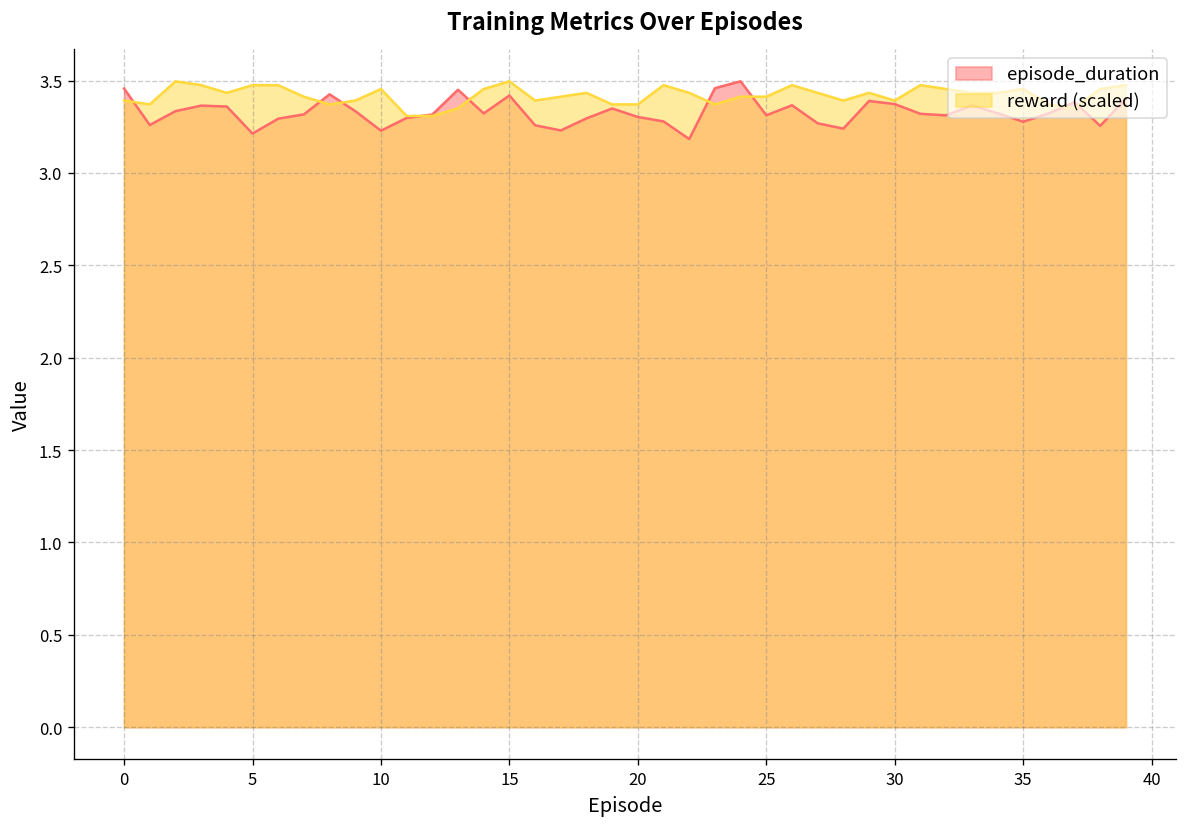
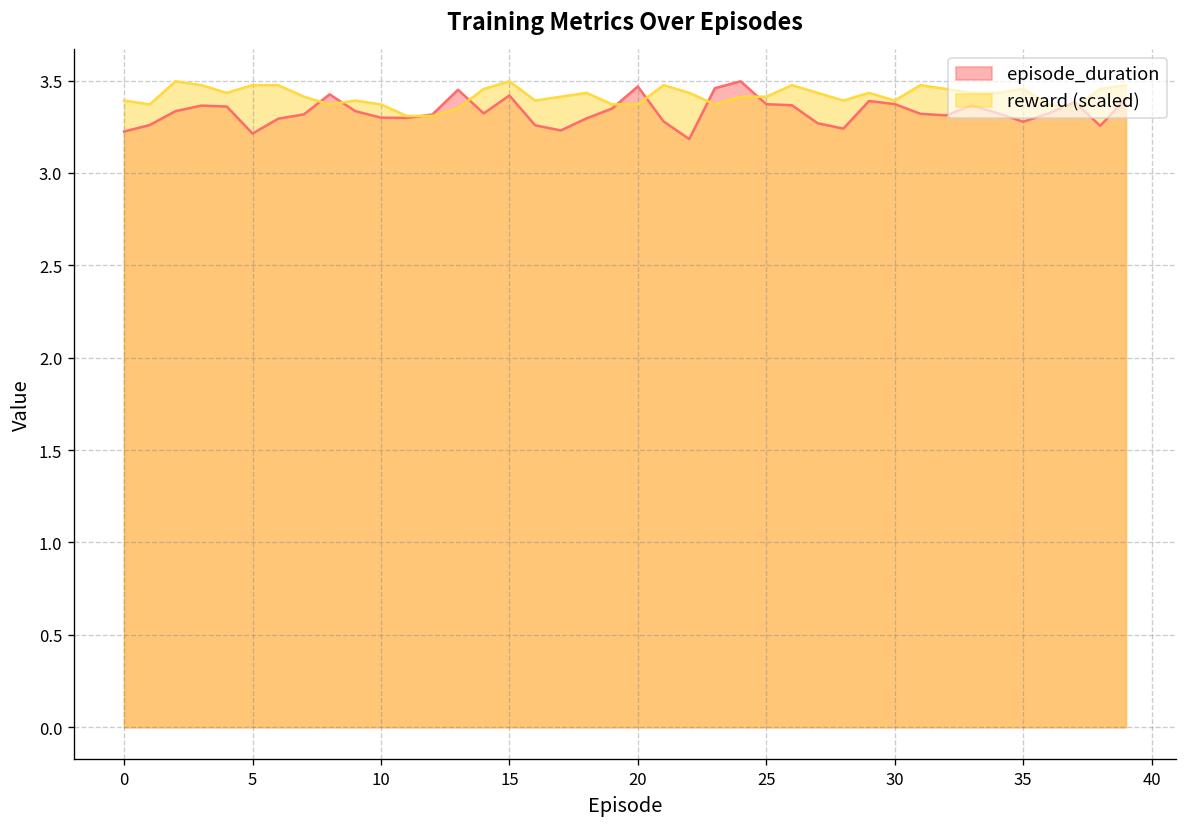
episode_duration, 0: 3.46 -> 3.22
episode_duration, 10: 3.23 -> 3.30
reward (scaled), 10: 3.45 -> 3.37
episode_duration, 20: 3.30 -> 3.47
episode_duration, 25: 3.31 -> 3.37
